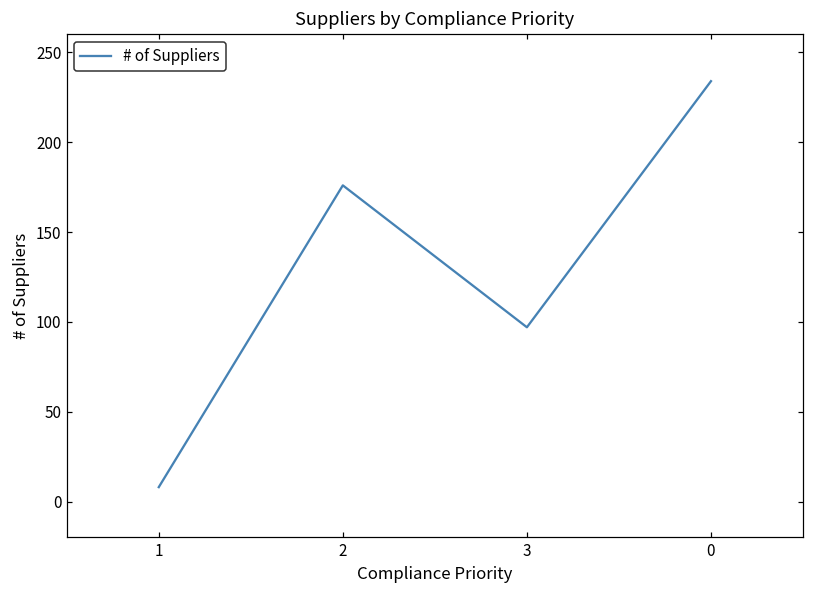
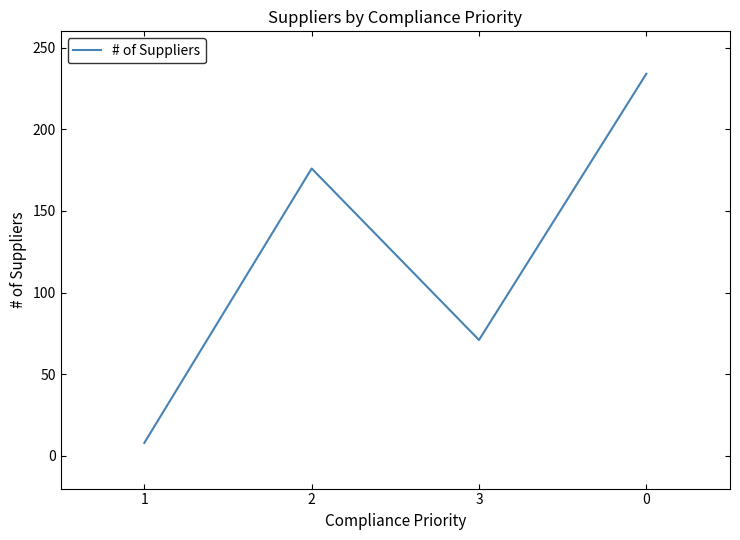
3: 97 -> 71
